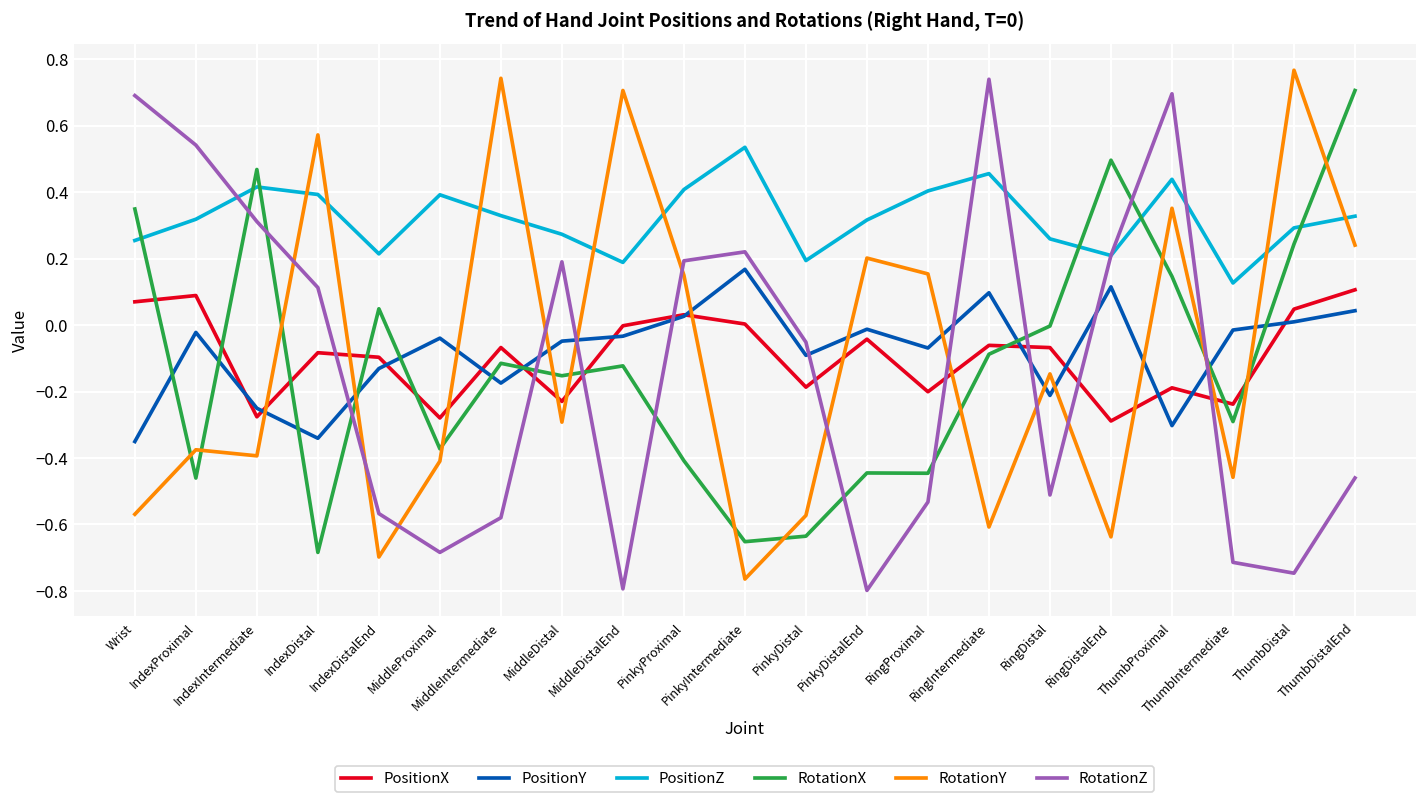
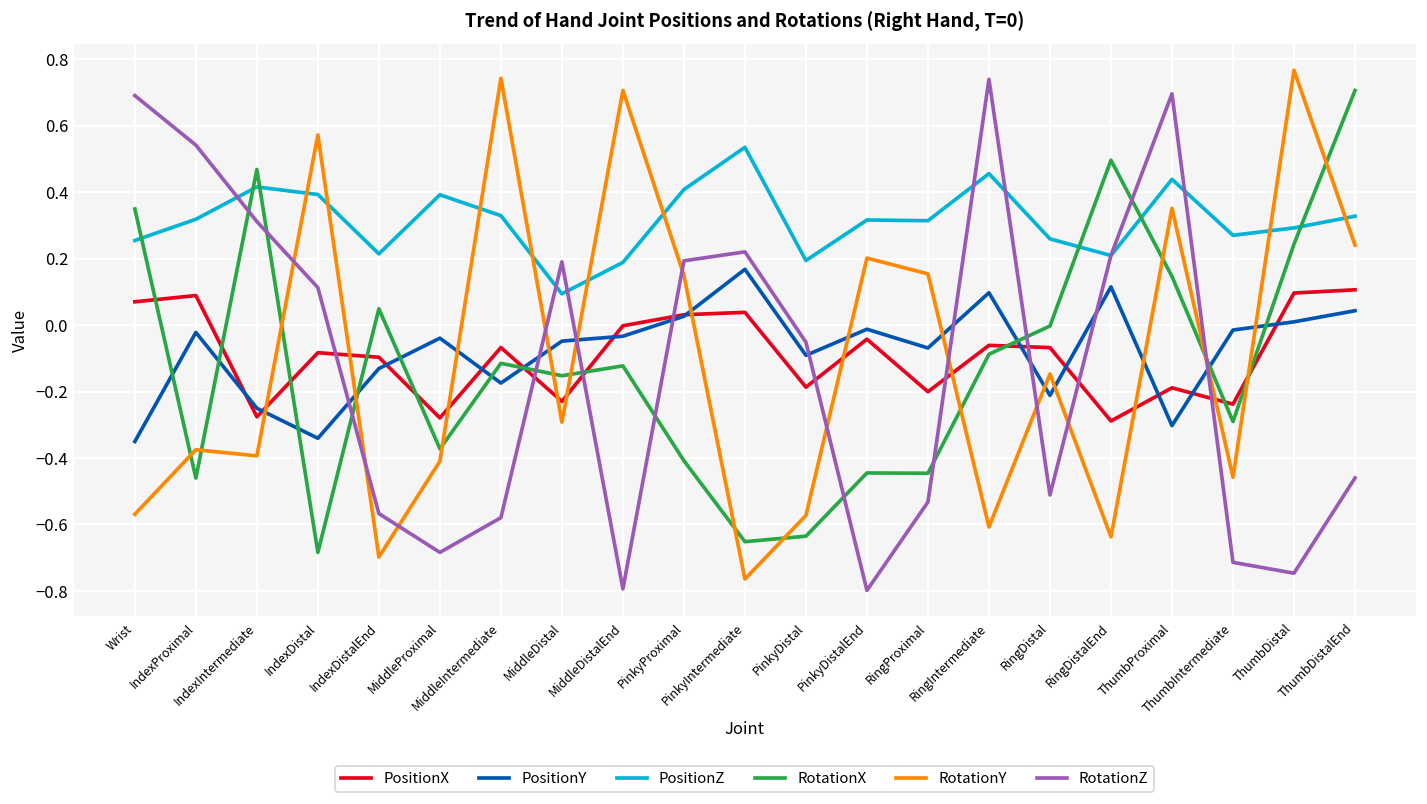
PositionZ, MiddleDistal: 0.27 -> 0.09
PositionX, PinkyIntermediate: 0.00 -> 0.04
PositionZ, RingProximal: 0.40 -> 0.31
PositionZ, ThumbIntermediate: 0.13 -> 0.27
PositionX, ThumbDistal: 0.05 -> 0.10
